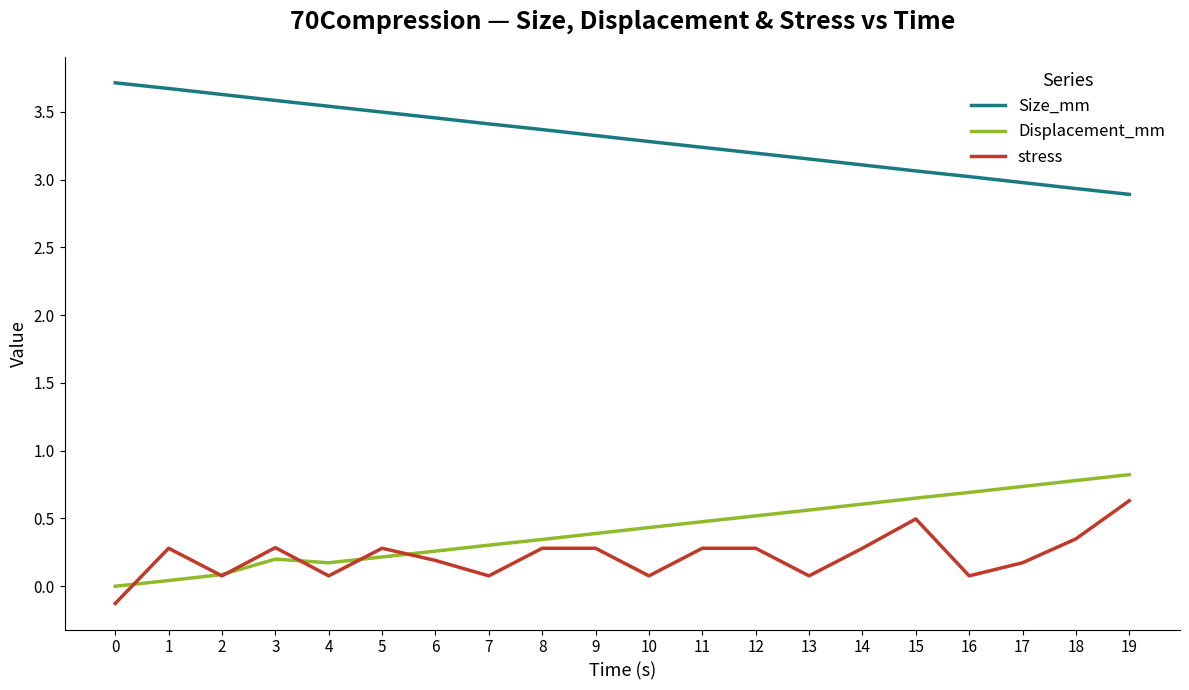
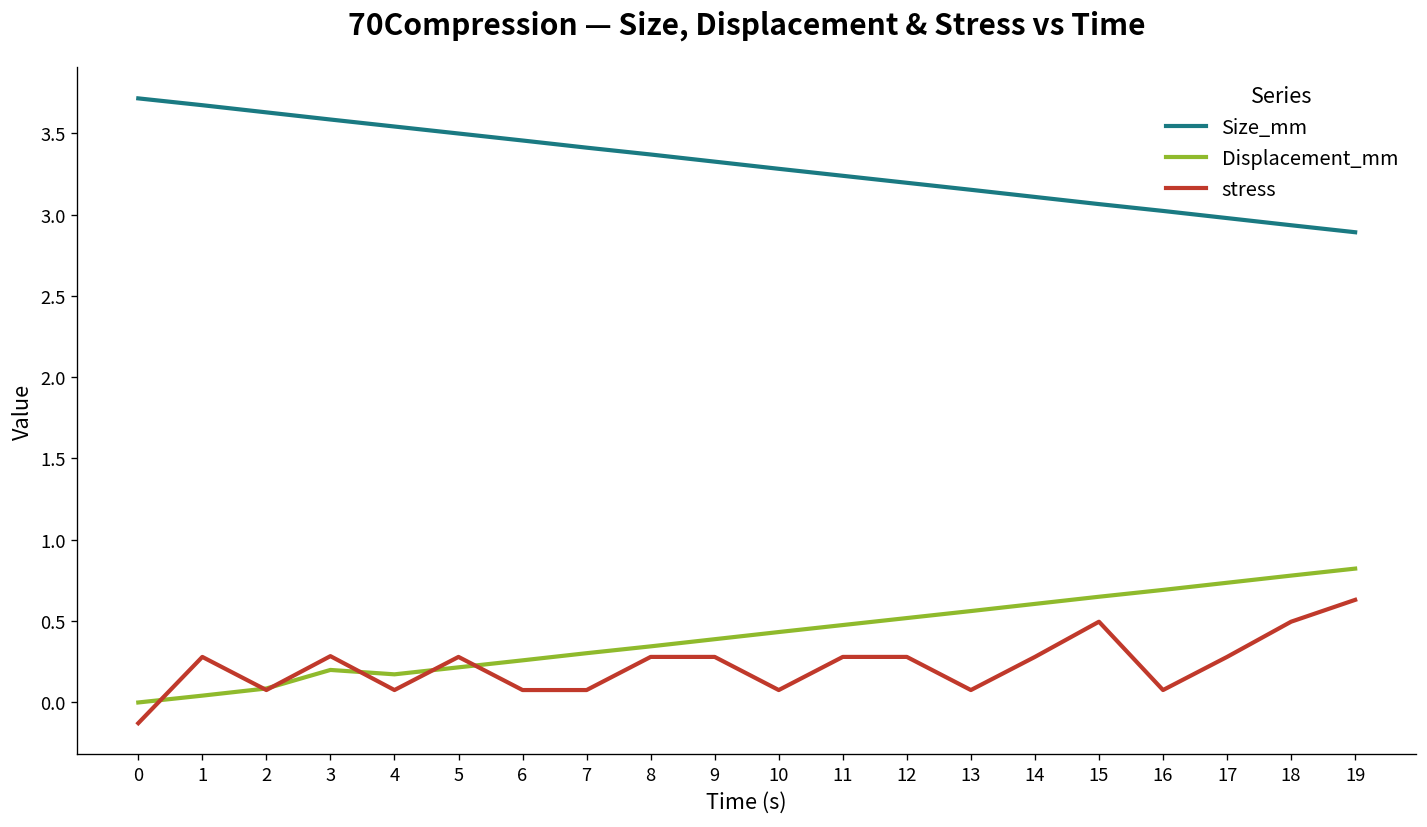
stress, 6: 0.19 -> 0.08
stress, 17: 0.17 -> 0.28
stress, 18: 0.35 -> 0.50
